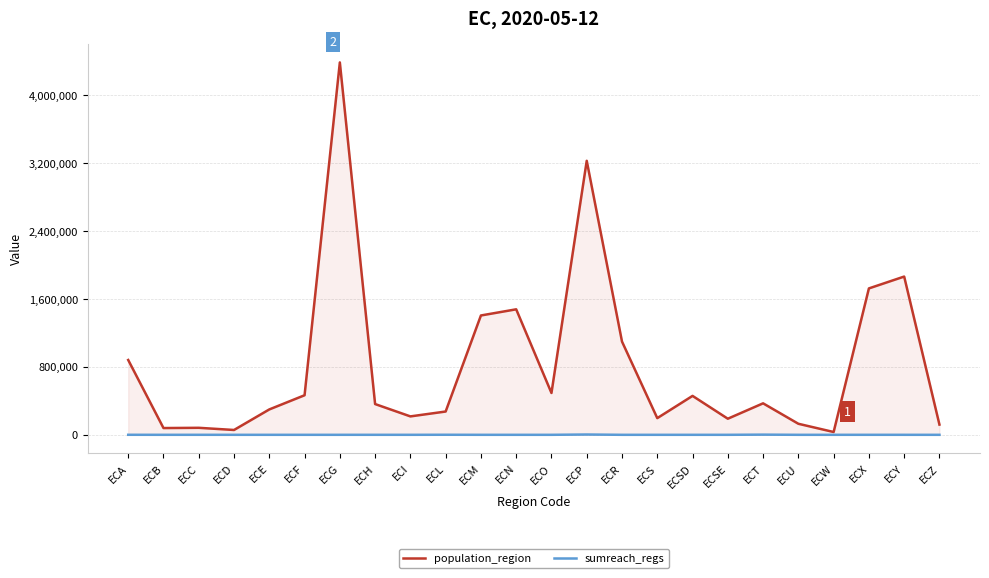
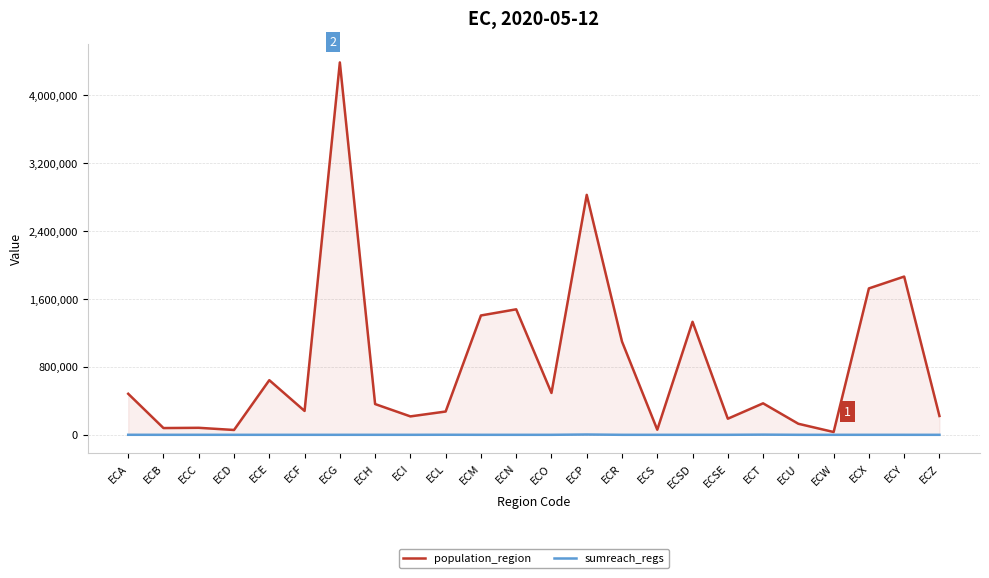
population_region, ECA: 900,000 -> 500,000
population_region, ECE: 300,000 -> 600,000
population_region, ECF: 500,000 -> 300,000
population_region, ECP: 3,200,000 -> 2,800,000
population_region, ECS: 200,000 -> 100,000
population_region, ECSD: 500,000 -> 1,300,000
population_region, ECZ: 100,000 -> 200,000
